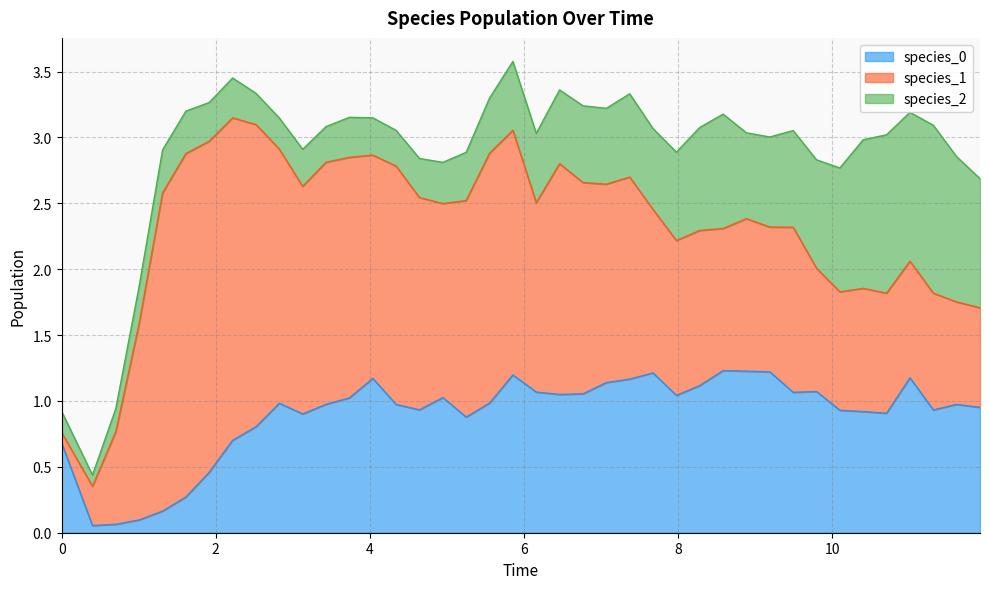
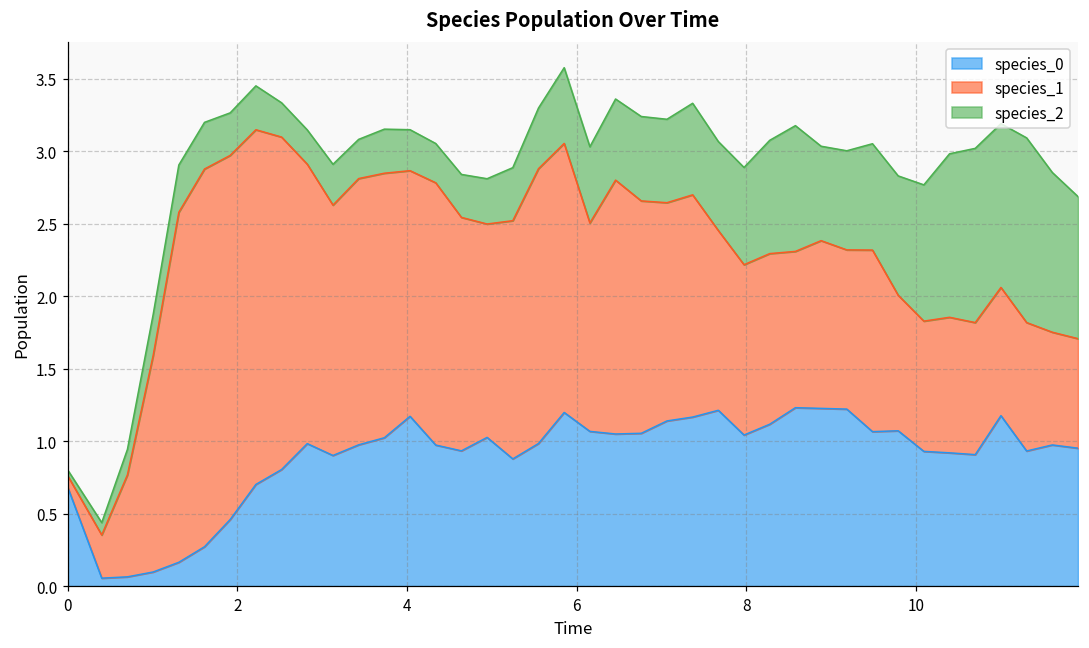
species_2, 0: 0.16 -> 0.04
